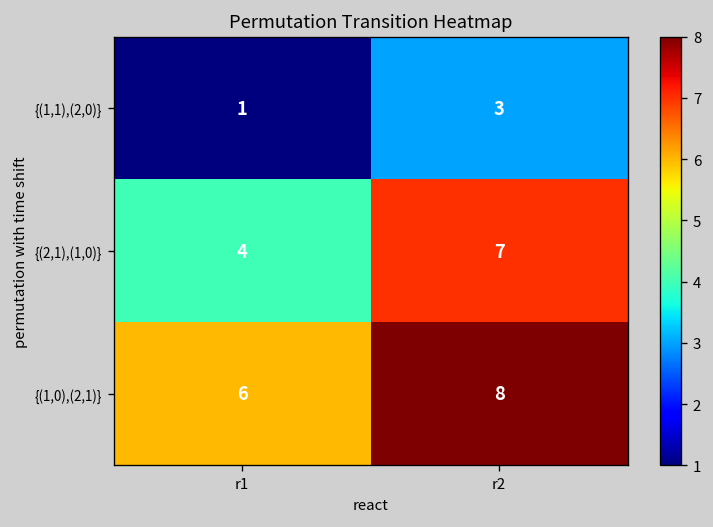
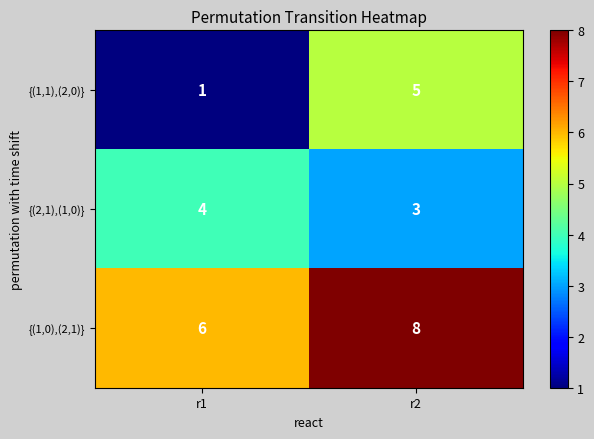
{(1,1),(2,0)}, r2: 3 -> 5
{(2,1),(1,0)}, r2: 7 -> 3
